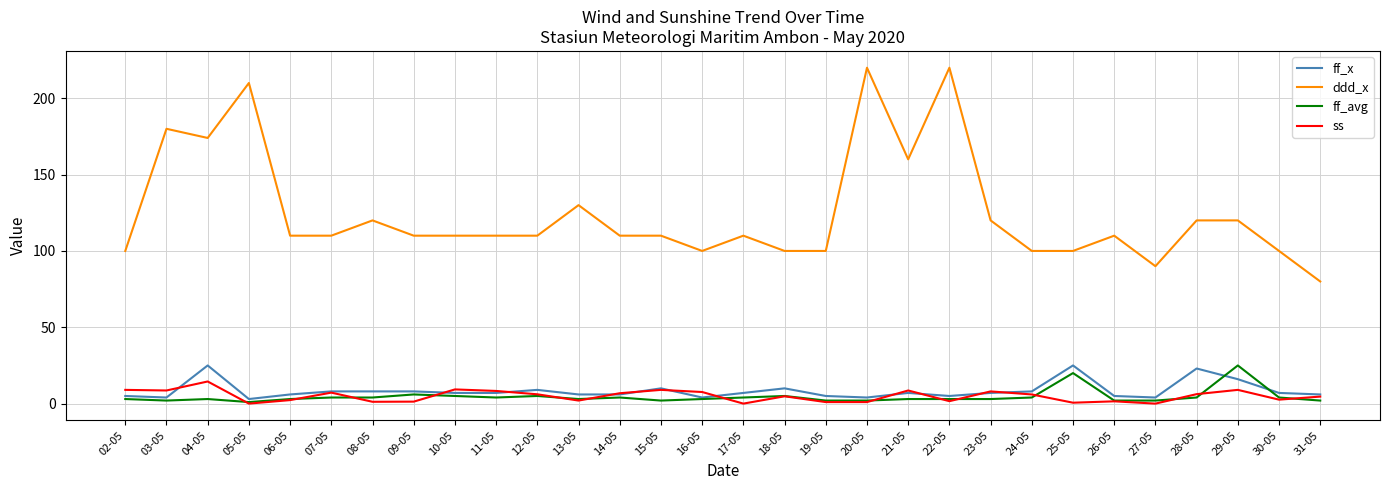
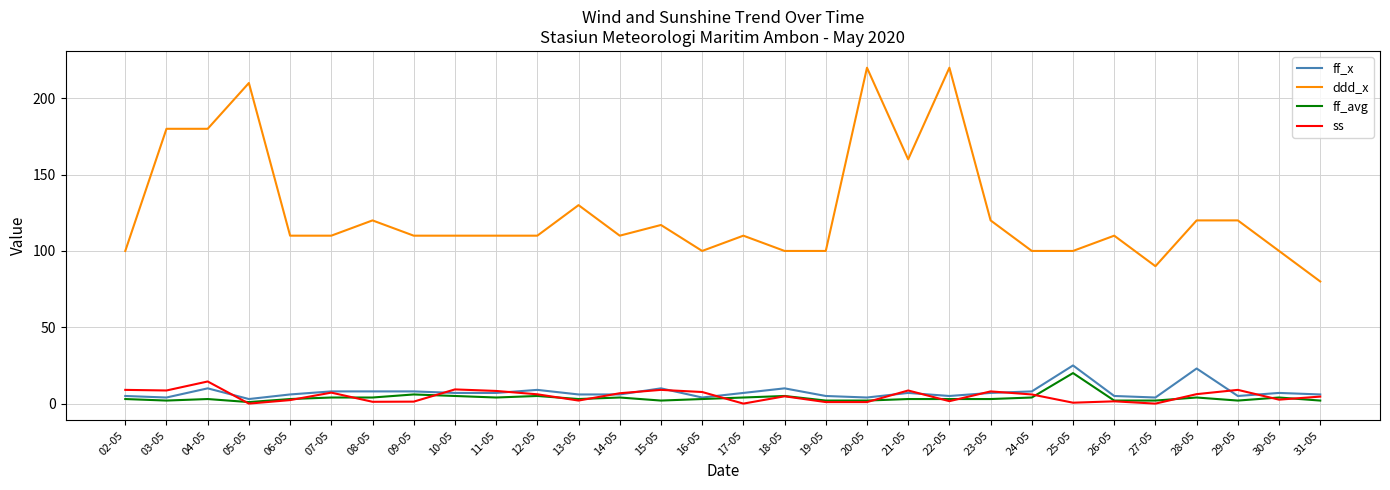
ff_x, 04-05: 25 -> 10
ddd_x, 04-05: 174 -> 180
ddd_x, 15-05: 110 -> 117
ff_x, 29-05: 16 -> 5
ff_avg, 29-05: 25 -> 2
